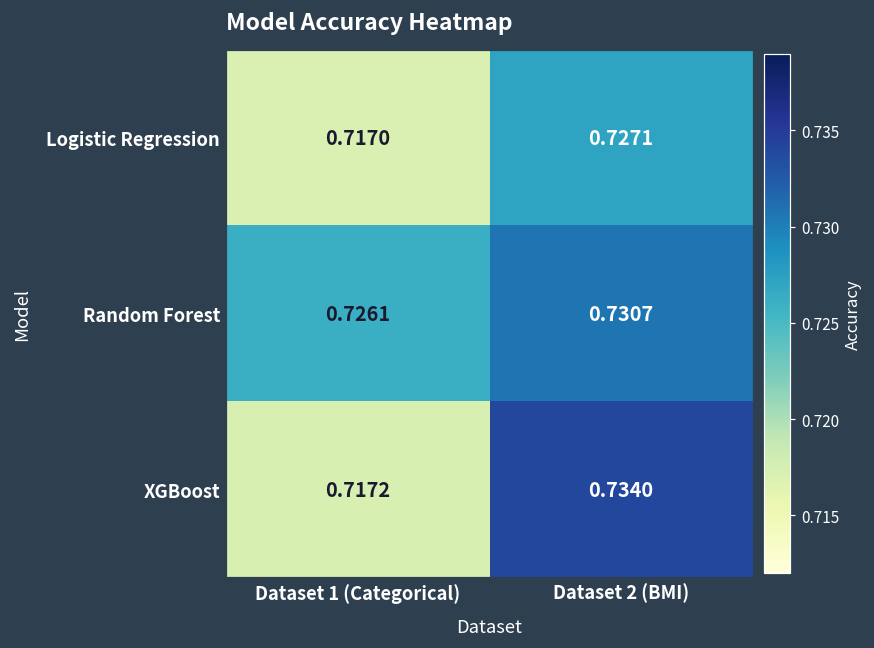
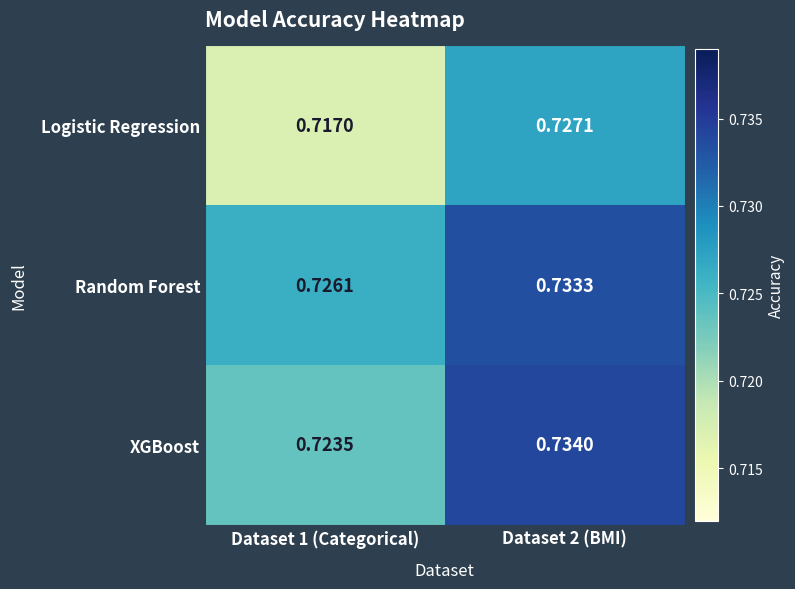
Random Forest, Dataset 2 (BMI): 0.7307 -> 0.7333
XGBoost, Dataset 1 (Categorical): 0.7172 -> 0.7235
